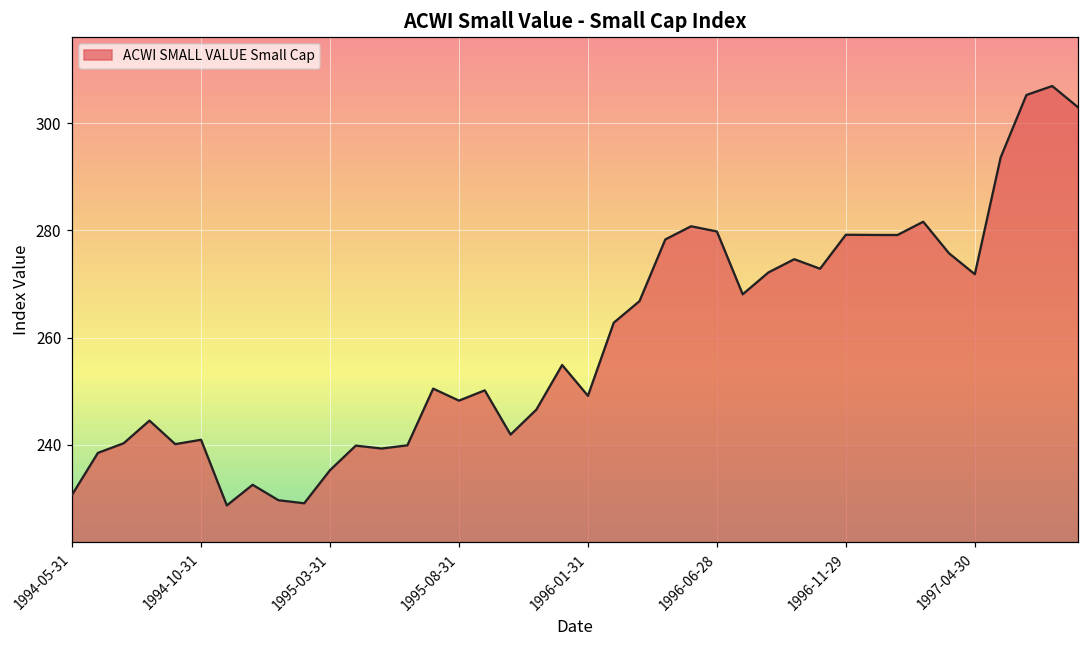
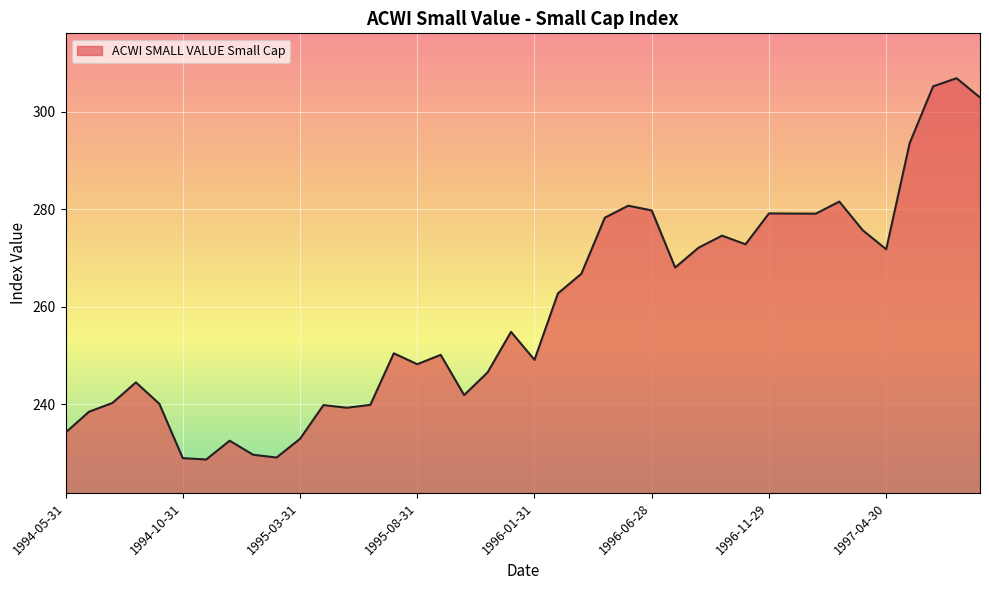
1994-05-31: 231 -> 234
1994-10-31: 241 -> 229
1995-03-31: 235 -> 233
